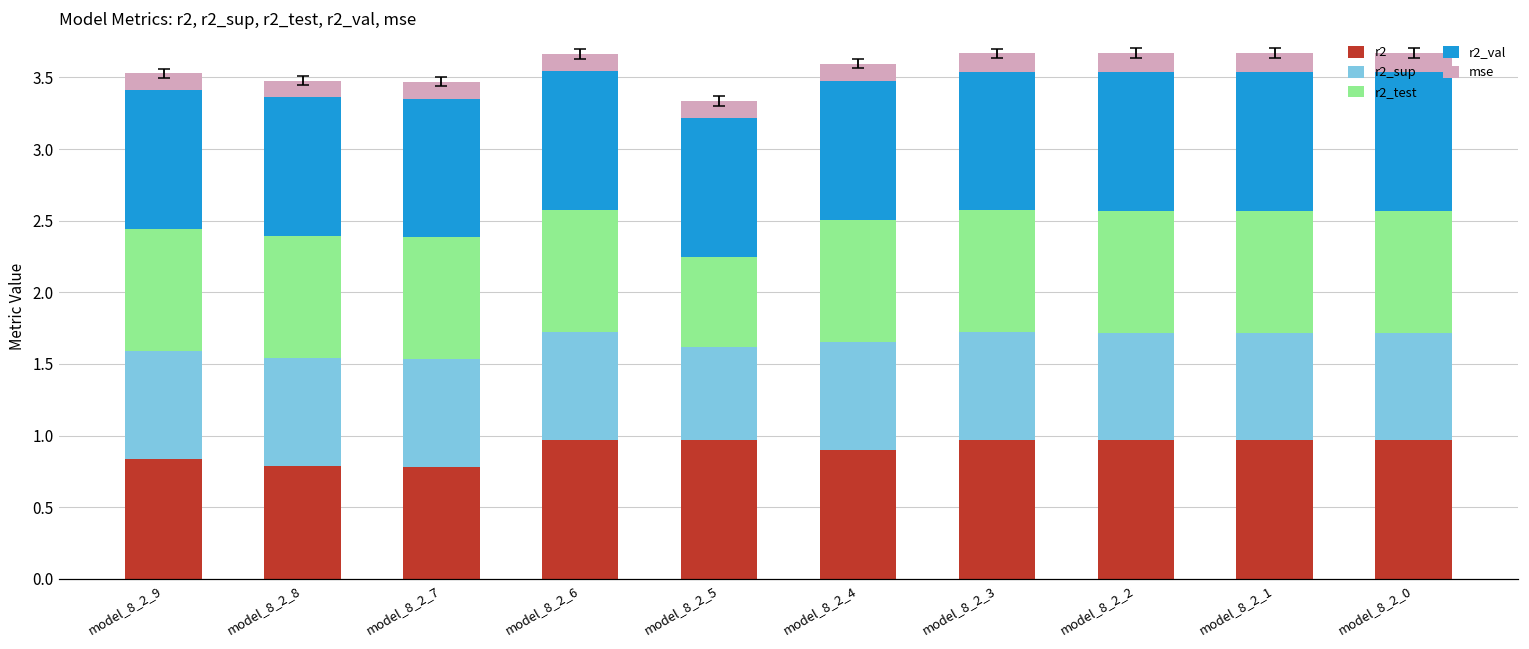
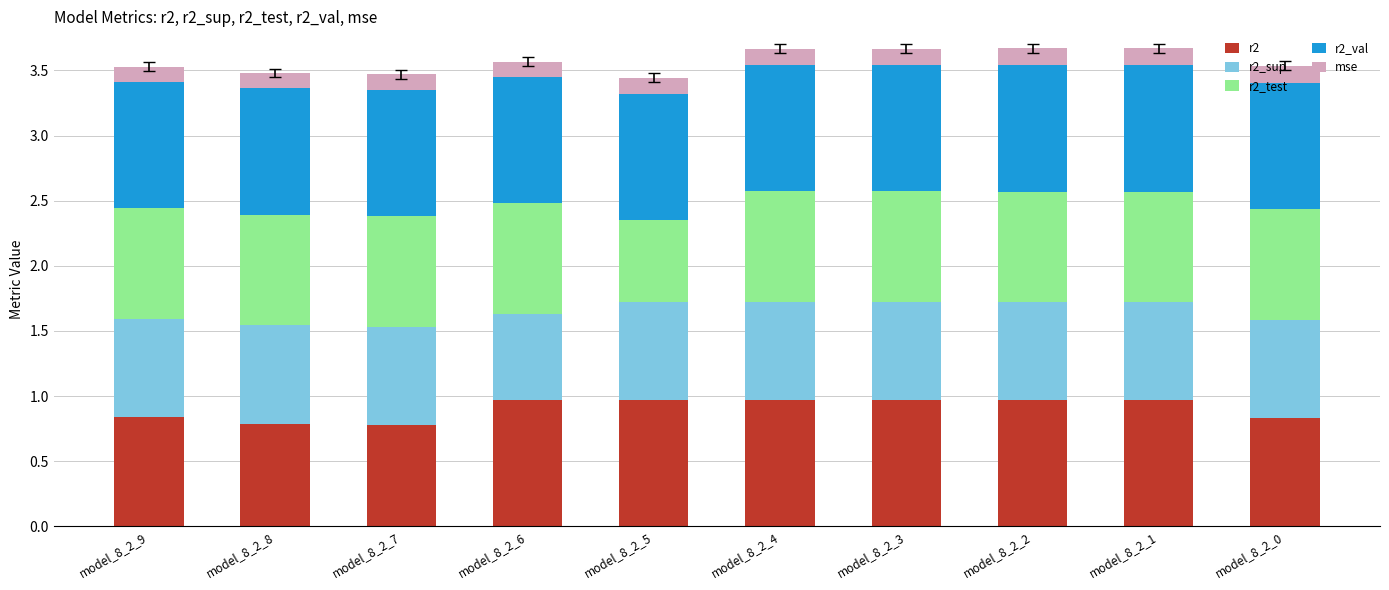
r2_sup, model_8_2_6: 0.75 -> 0.66
r2_sup, model_8_2_5: 0.65 -> 0.75
r2, model_8_2_4: 0.90 -> 0.97
r2, model_8_2_0: 0.97 -> 0.83
